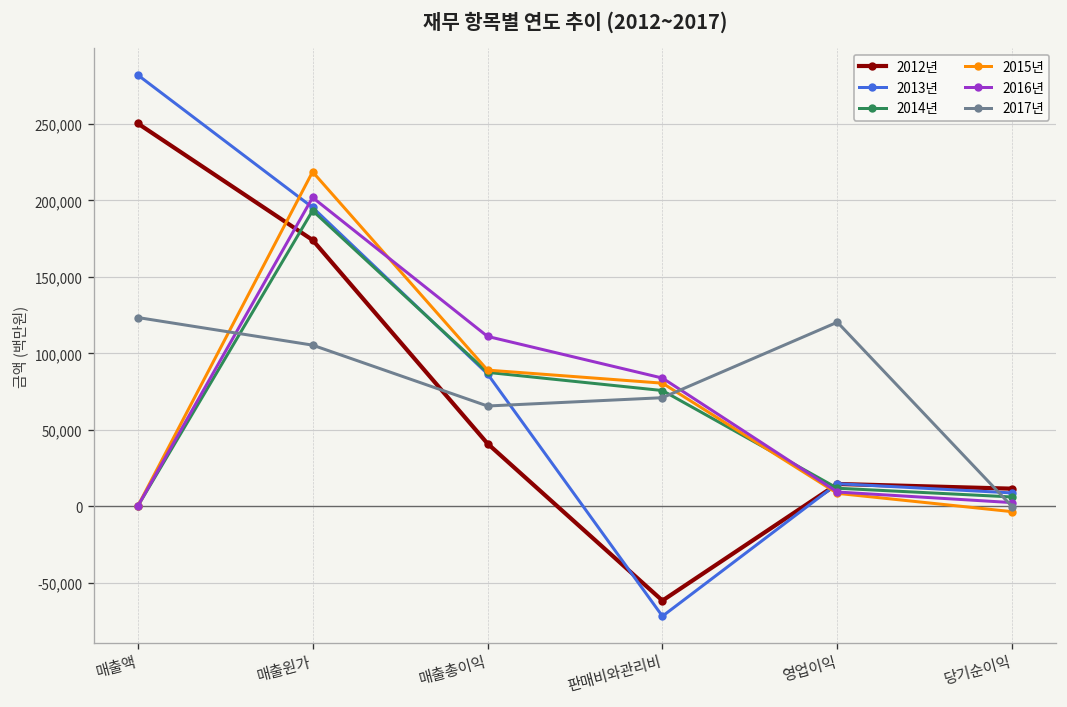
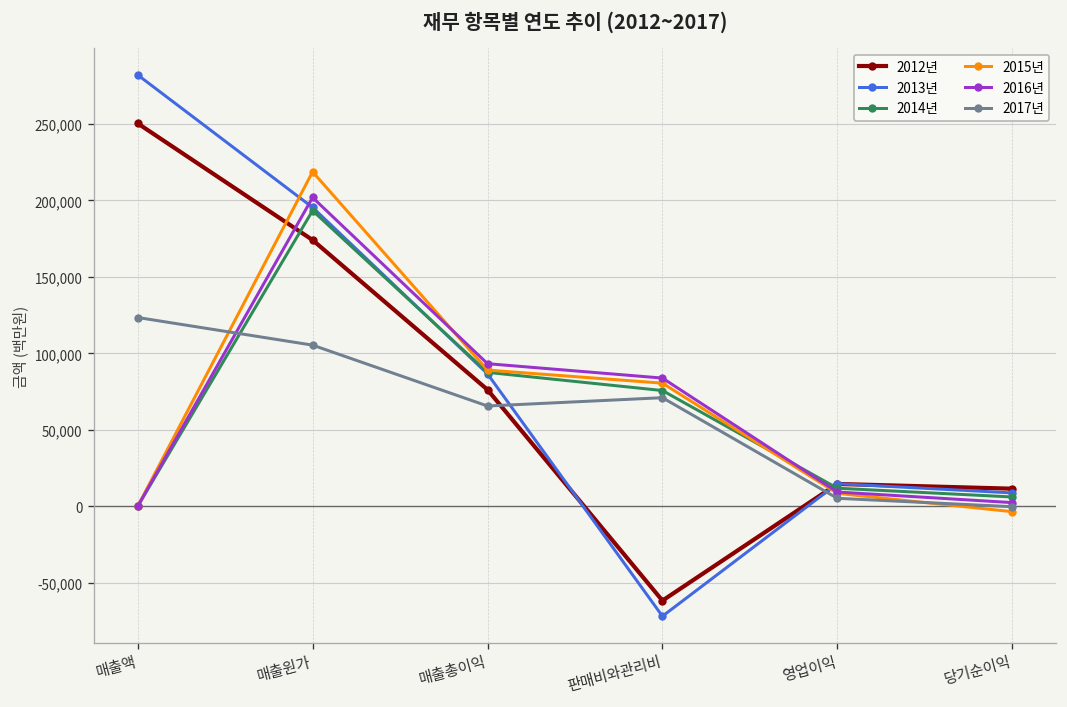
2012년, 매출총이익: 41,000 -> 76,000
2016년, 매출총이익: 111,000 -> 93,000
2017년, 영업이익: 120,000 -> 5,000
